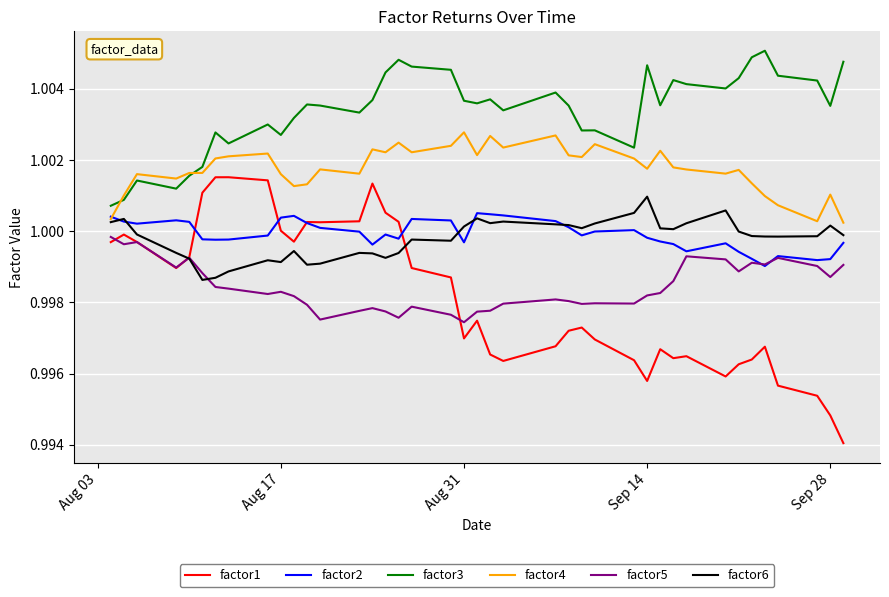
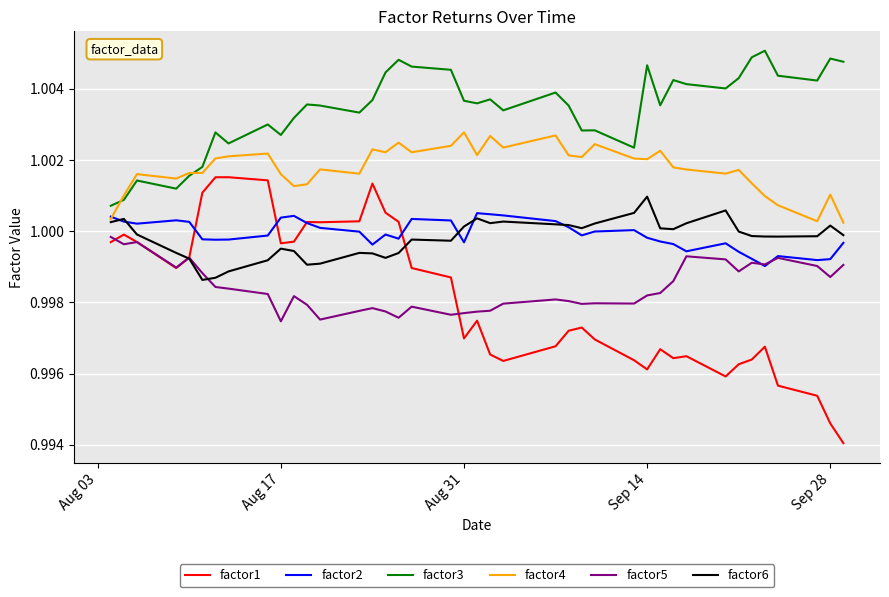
factor1, Aug 17: 1.0000 -> 0.9997
factor5, Aug 17: 0.9983 -> 0.9975
factor6, Aug 17: 0.9991 -> 0.9995
factor5, Aug 31: 0.9974 -> 0.9977
factor1, Sep 14: 0.9958 -> 0.9961
factor4, Sep 14: 1.0018 -> 1.0020
factor1, Sep 28: 0.9948 -> 0.9946
factor3, Sep 28: 1.0035 -> 1.0048
